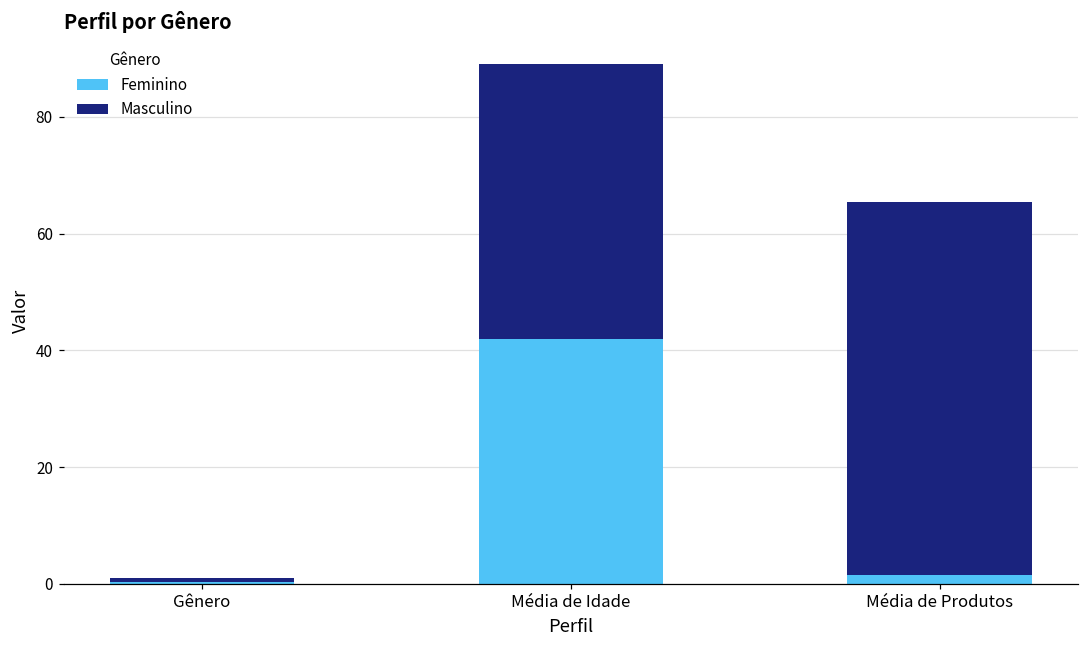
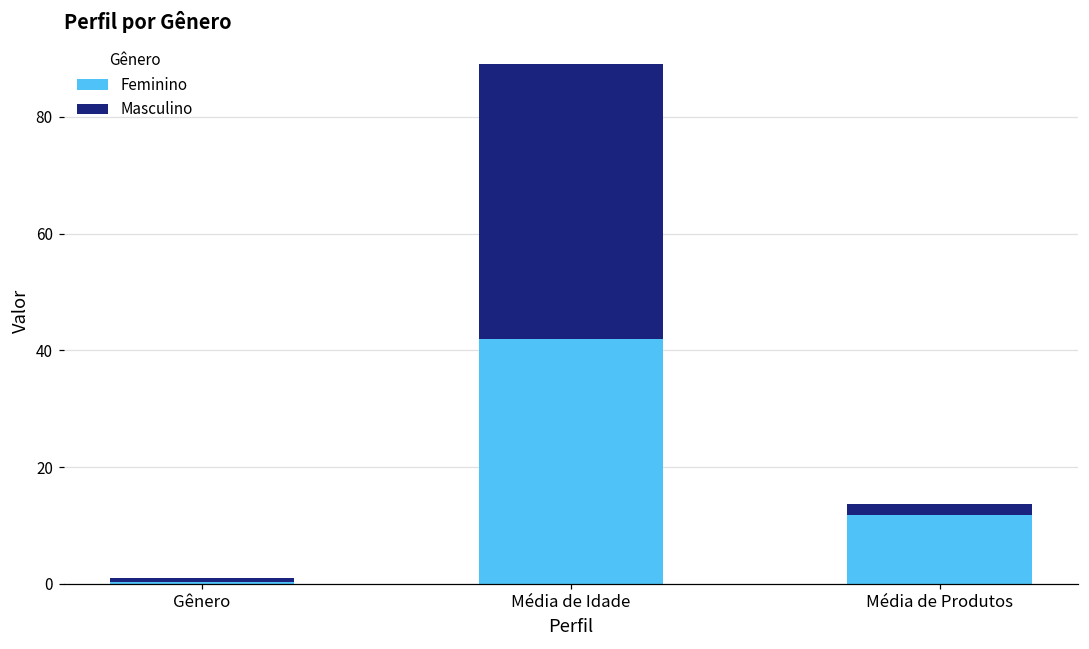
Feminino, Média de Produtos: 1 -> 12
Masculino, Média de Produtos: 64 -> 2
